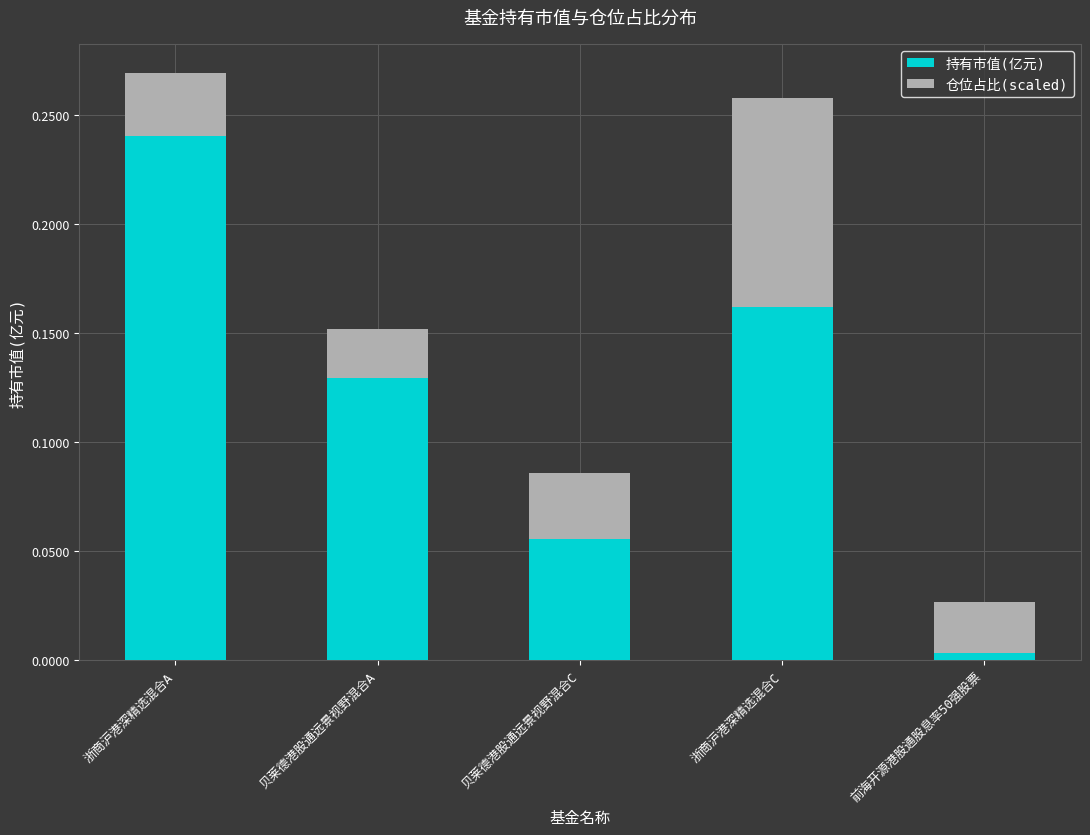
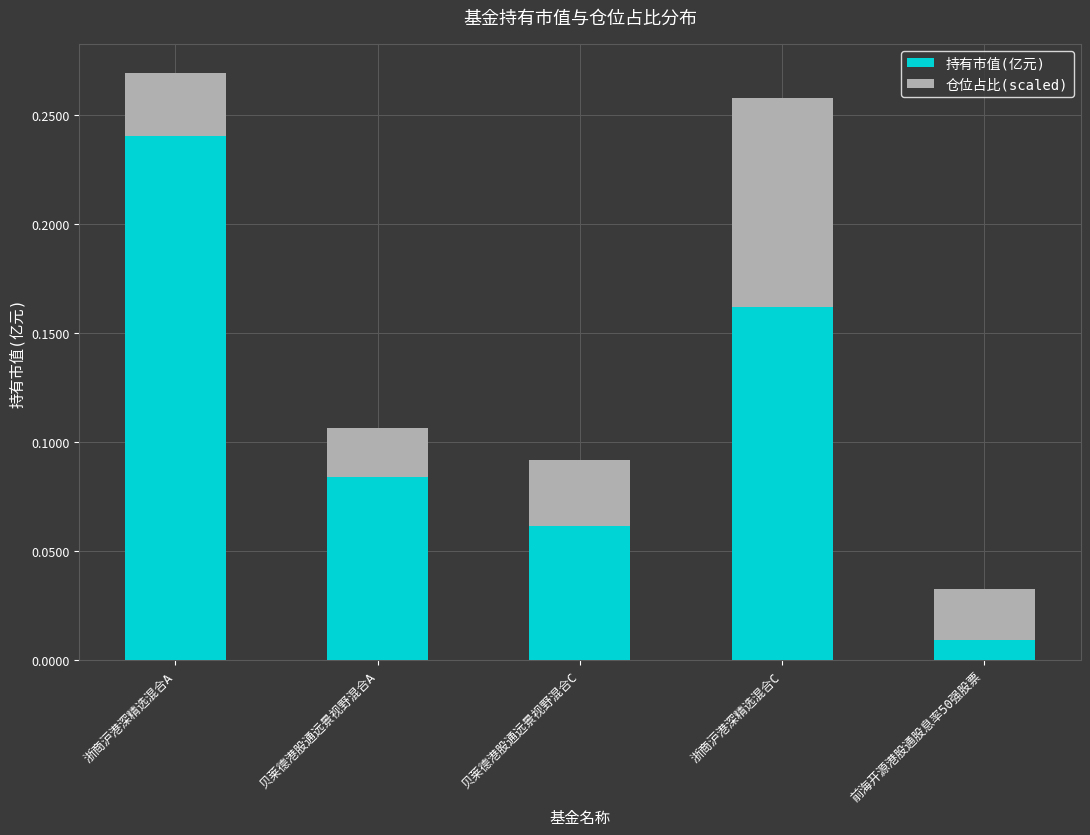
持有市值(亿元), 贝莱德港股通远景视野混合A: 0.129 -> 0.084
持有市值(亿元), 贝莱德港股通远景视野混合C: 0.055 -> 0.062
持有市值(亿元), 前海开源港股通股息率50强股票: 0.003 -> 0.009
